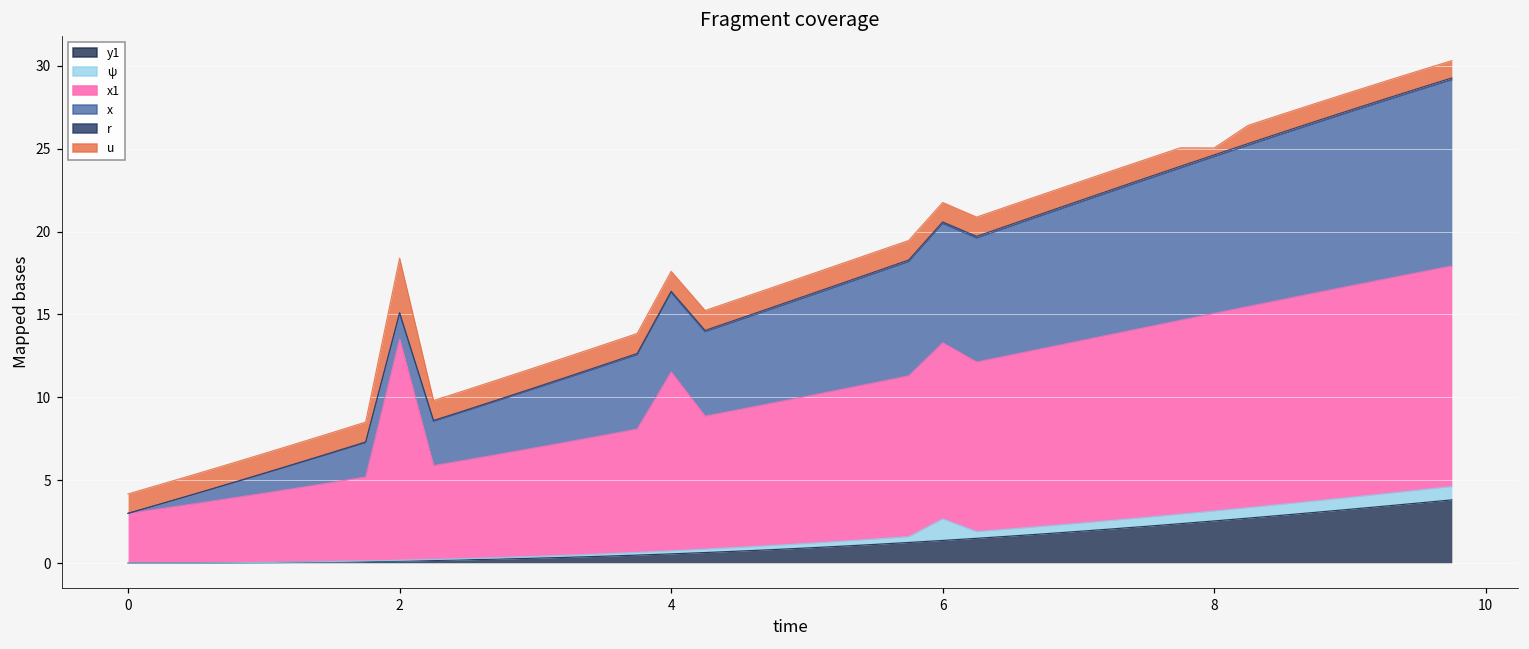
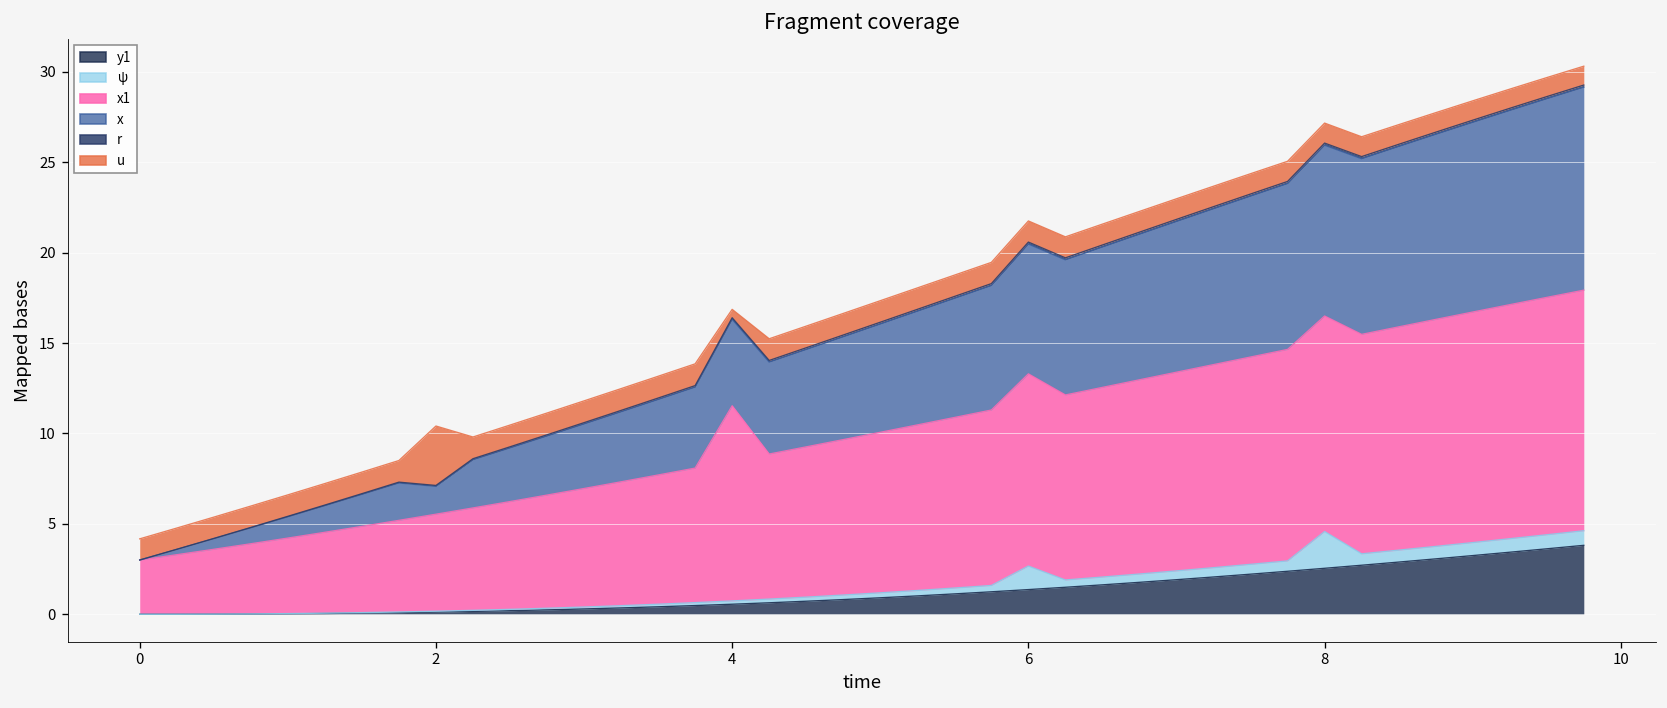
x1, 2: 13.3 -> 5.4
u, 4: 1.2 -> 0.5
ψ, 8: 0.6 -> 2.0
u, 8: 0.4 -> 1.1
